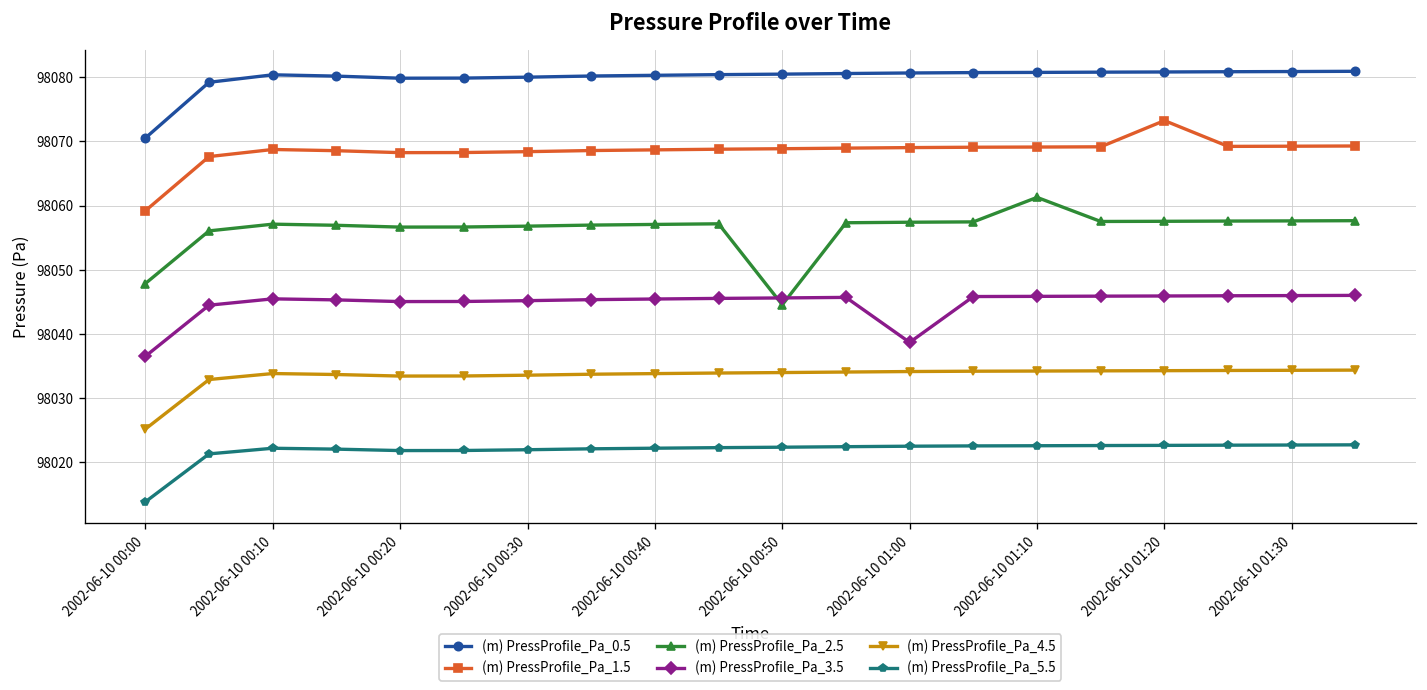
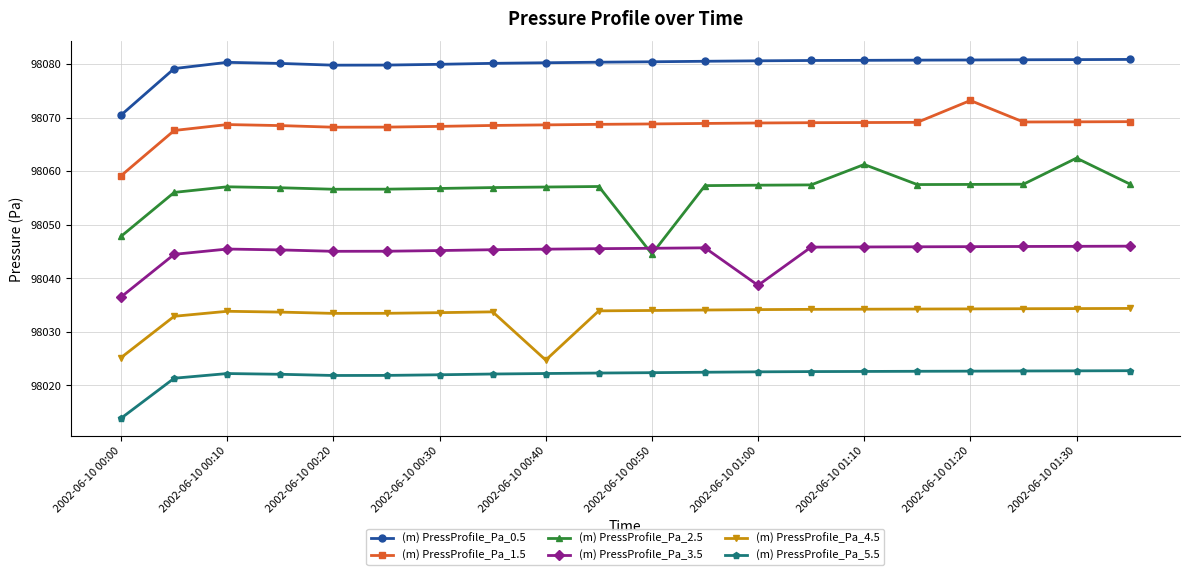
(m) PressProfile_Pa_4.5, 2002-06-10 00:40: 98034 -> 98025
(m) PressProfile_Pa_2.5, 2002-06-10 01:30: 98058 -> 98062
